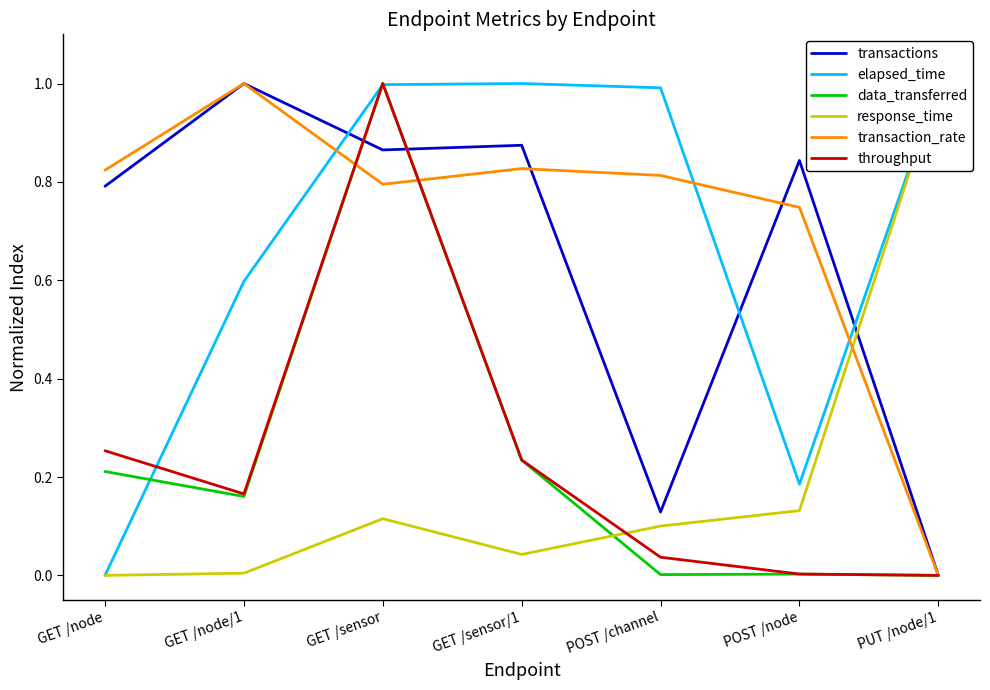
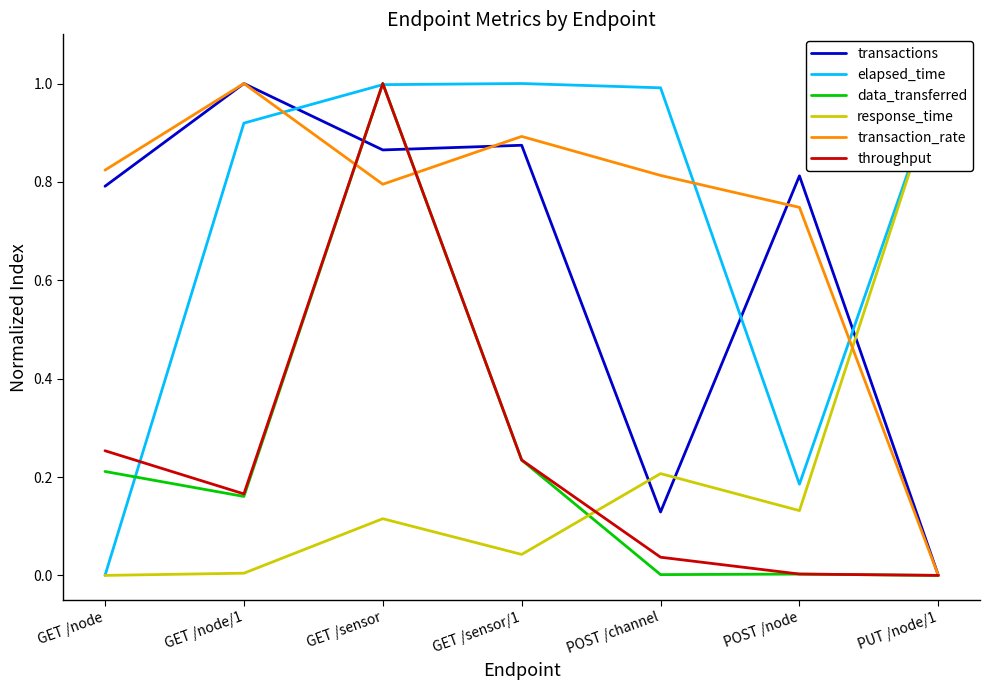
elapsed_time, GET /node/1: 0.60 -> 0.92
transaction_rate, GET /sensor/1: 0.83 -> 0.89
response_time, POST /channel: 0.10 -> 0.21
transactions, POST /node: 0.84 -> 0.81
